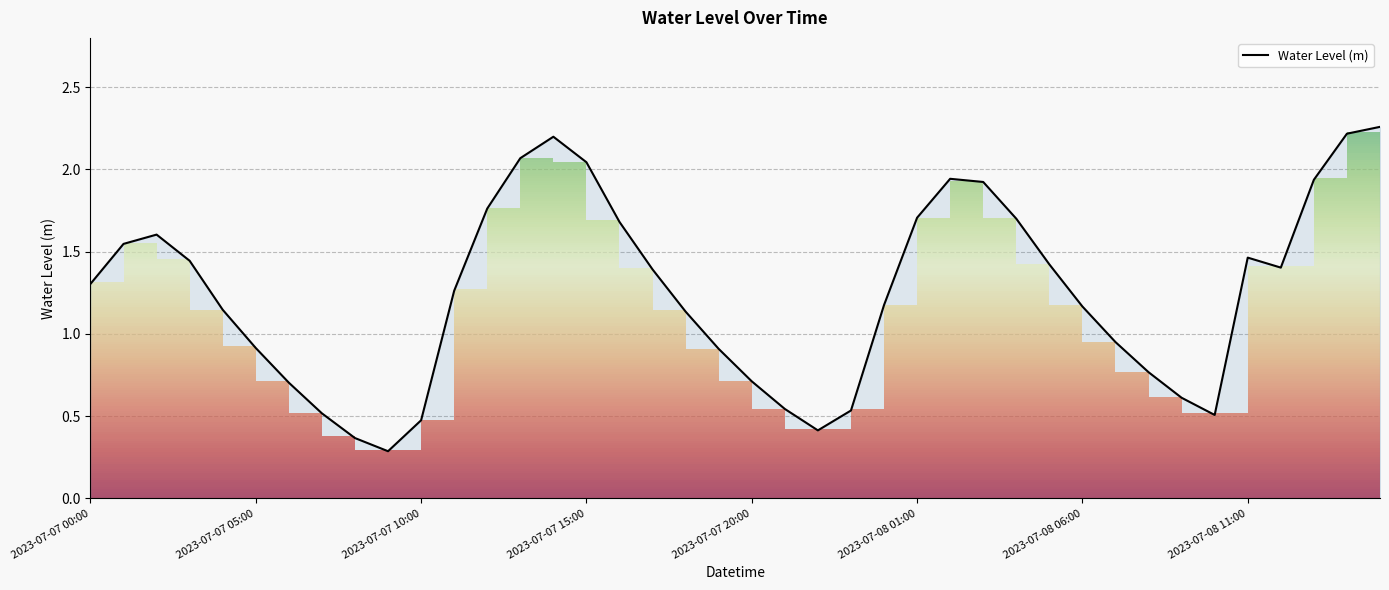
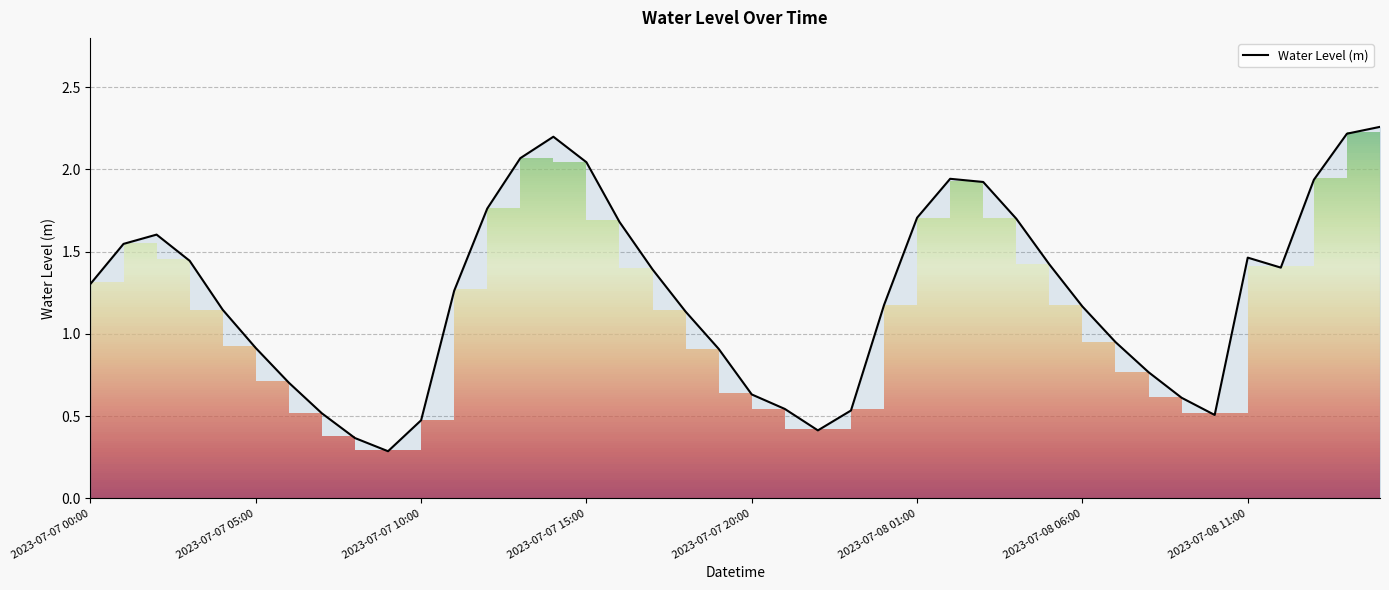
Water Level (m), 2023-07-07 20:00: 0.71 -> 0.63
